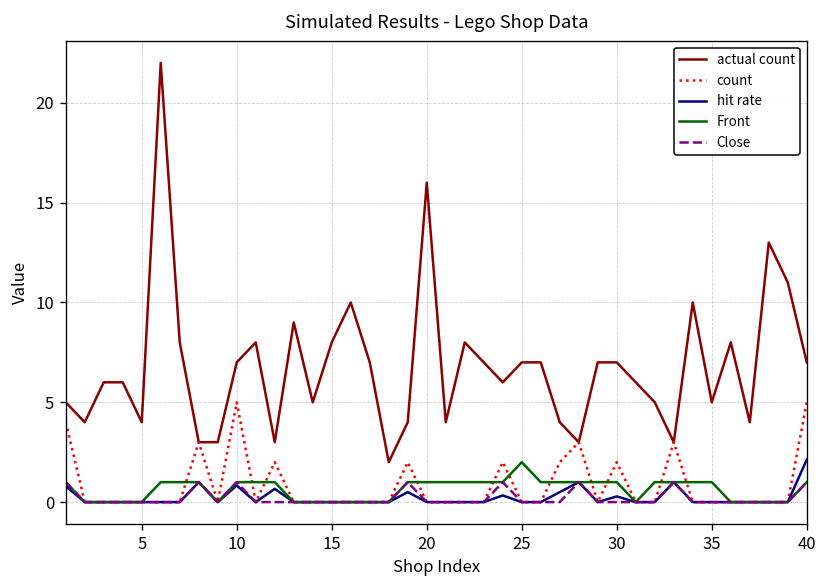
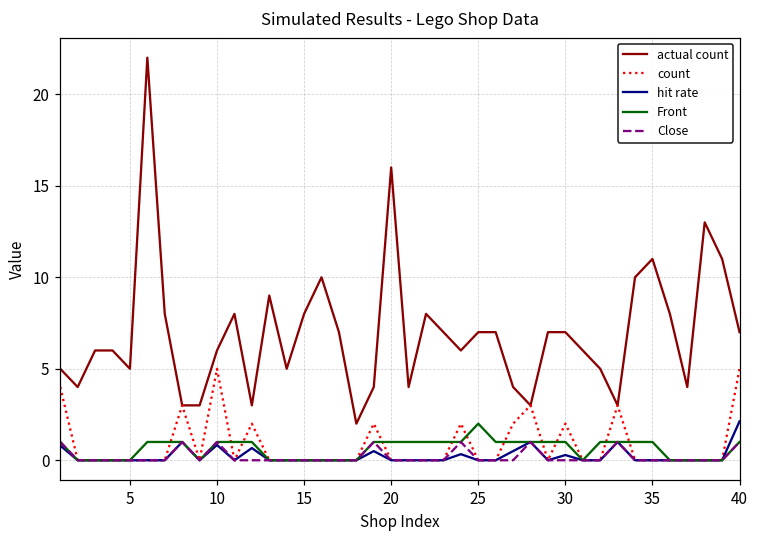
actual count, 5: 4 -> 5
actual count, 10: 7 -> 6
actual count, 35: 5 -> 11
